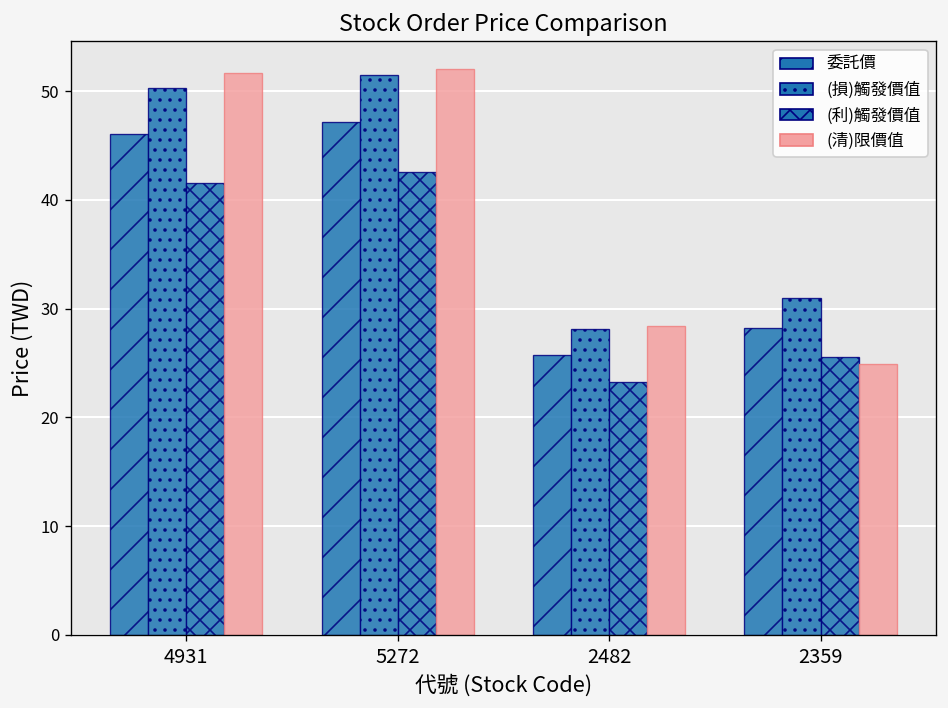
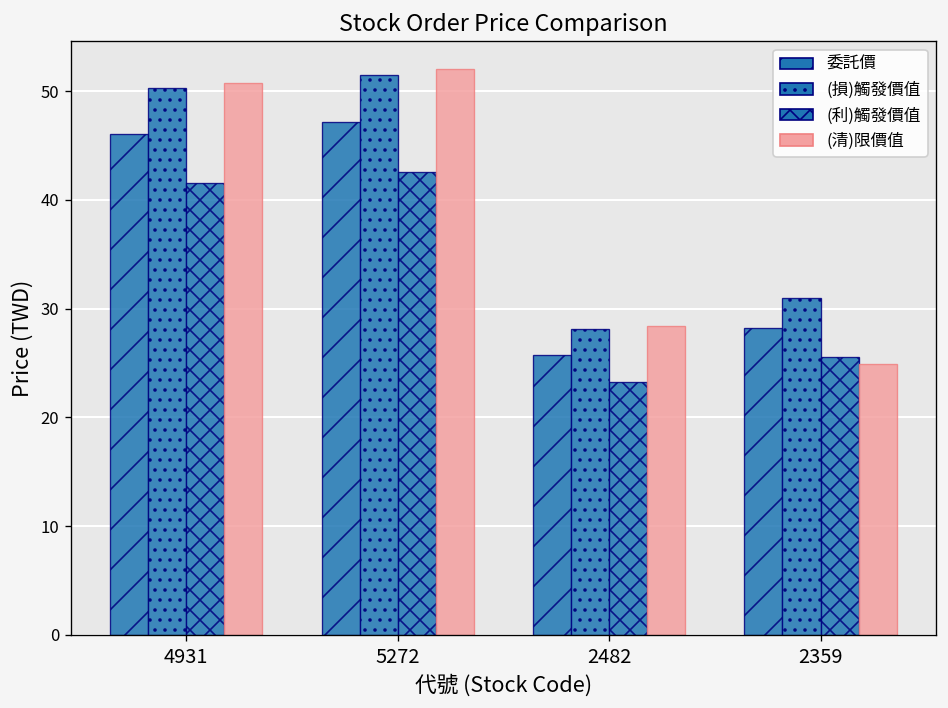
(清)限價值, 4931: 52 -> 51
